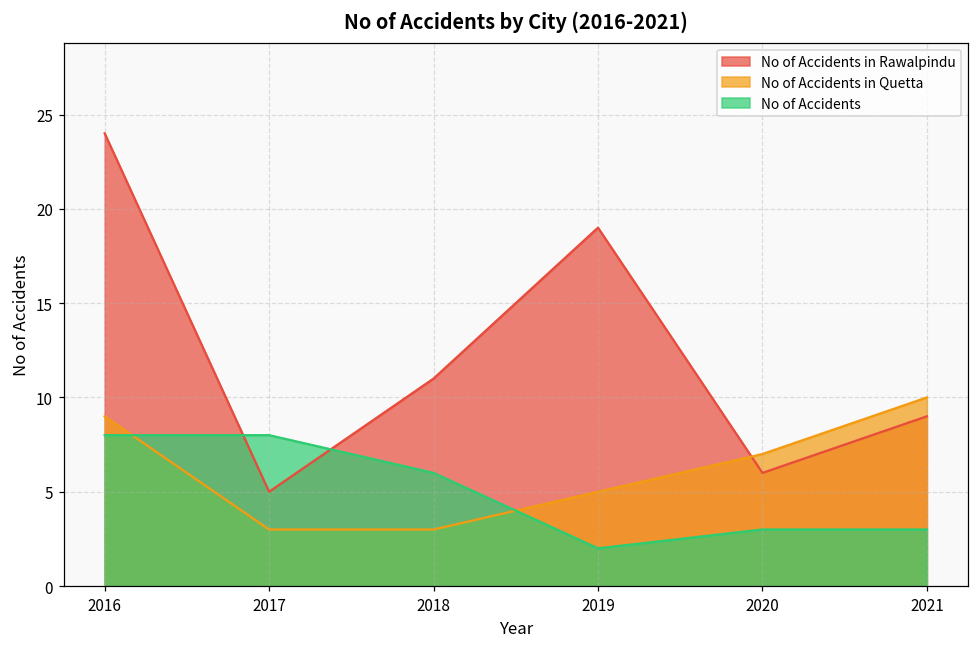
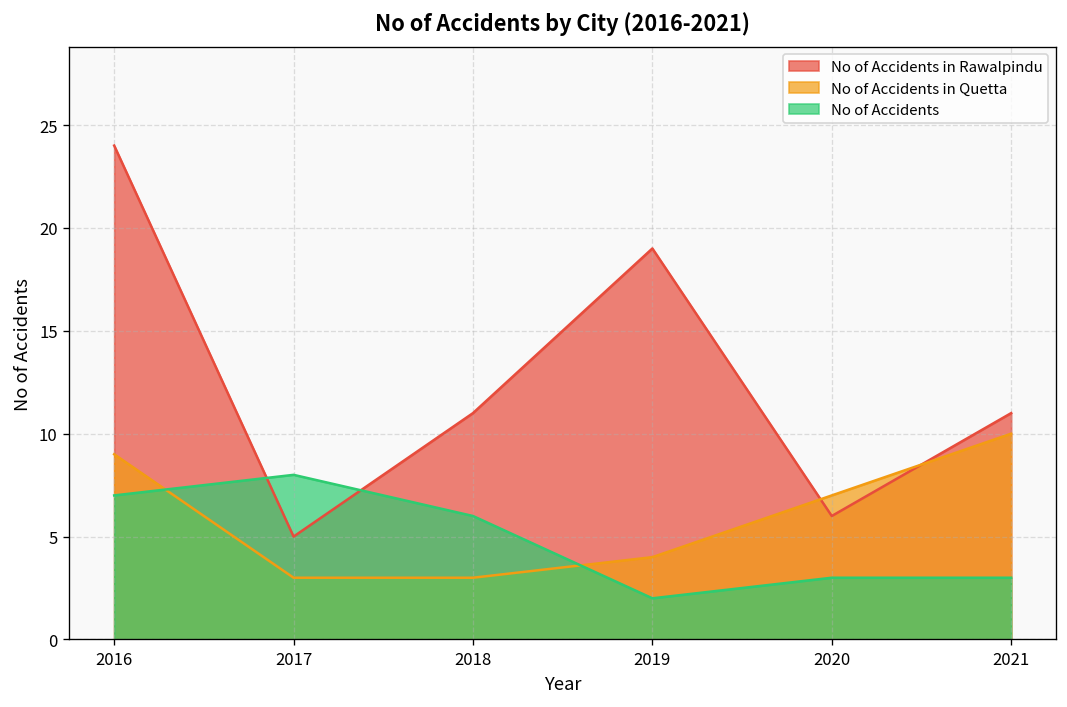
No of Accidents, 2016: 8 -> 7
No of Accidents in Quetta, 2019: 5 -> 4
No of Accidents in Rawalpindu, 2021: 9 -> 11
